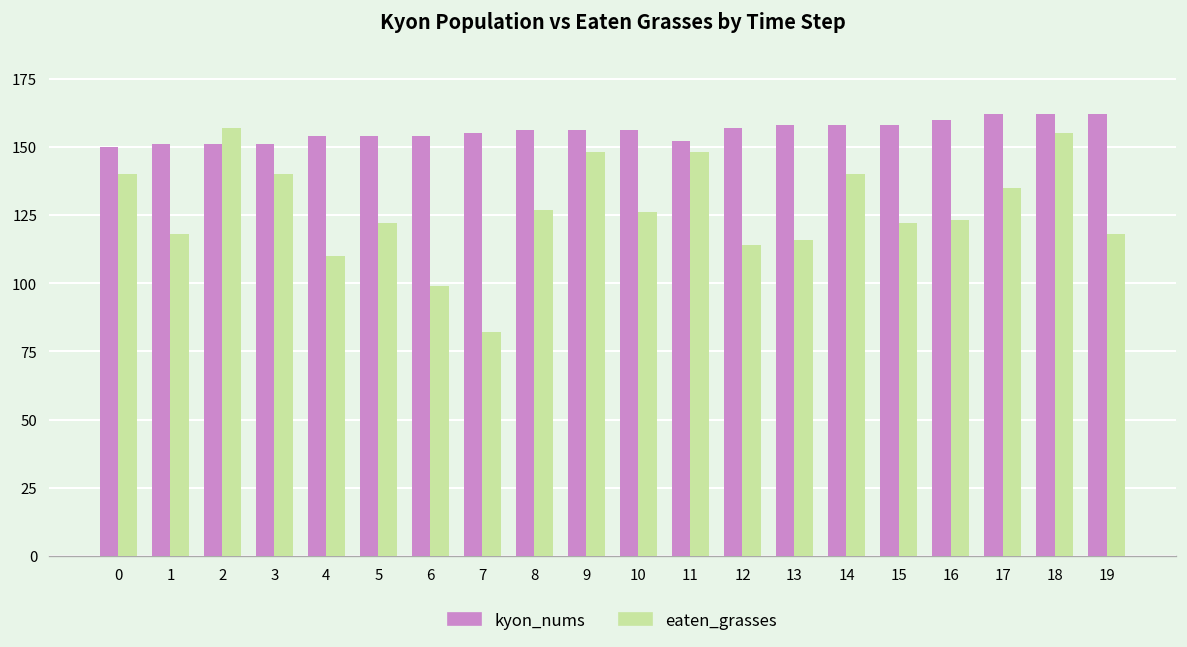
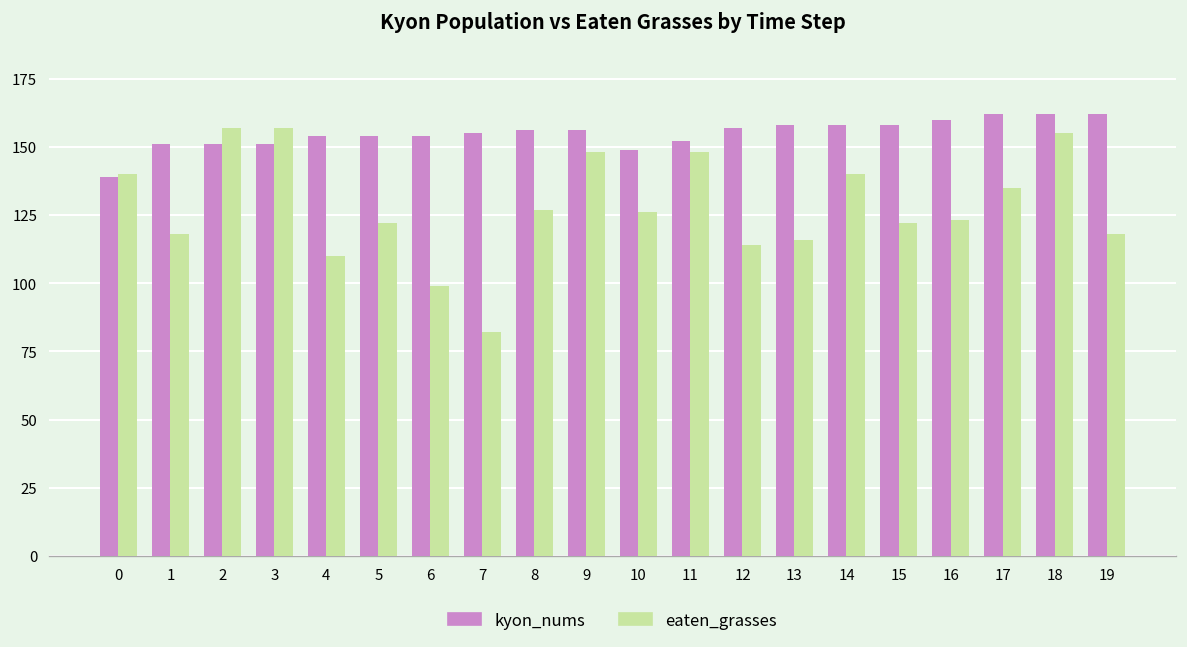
kyon_nums, 0: 150 -> 139
eaten_grasses, 3: 140 -> 157
kyon_nums, 10: 156 -> 149
